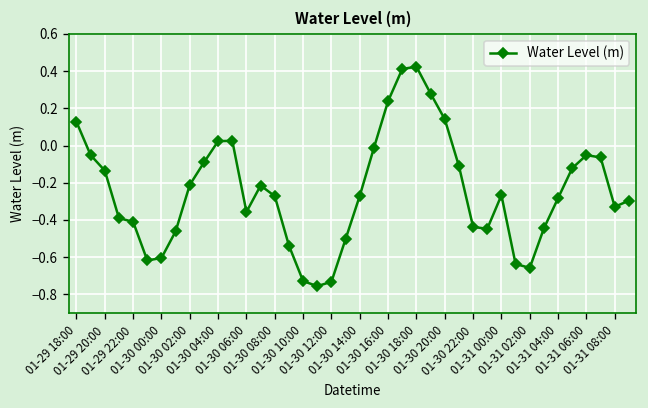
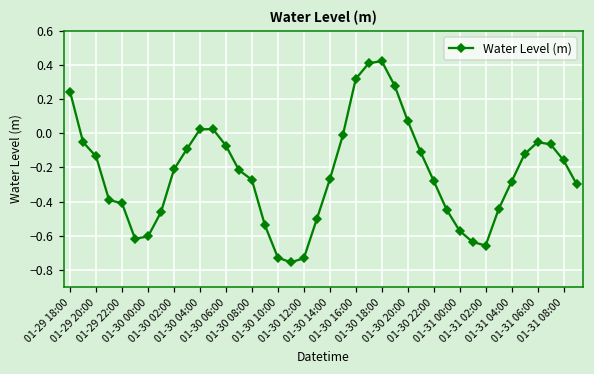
01-29 18:00: 0.13 -> 0.24
01-30 06:00: -0.36 -> -0.07
01-30 16:00: 0.24 -> 0.32
01-30 20:00: 0.14 -> 0.07
01-30 22:00: -0.44 -> -0.28
01-31 00:00: -0.27 -> -0.57
01-31 08:00: -0.33 -> -0.16
